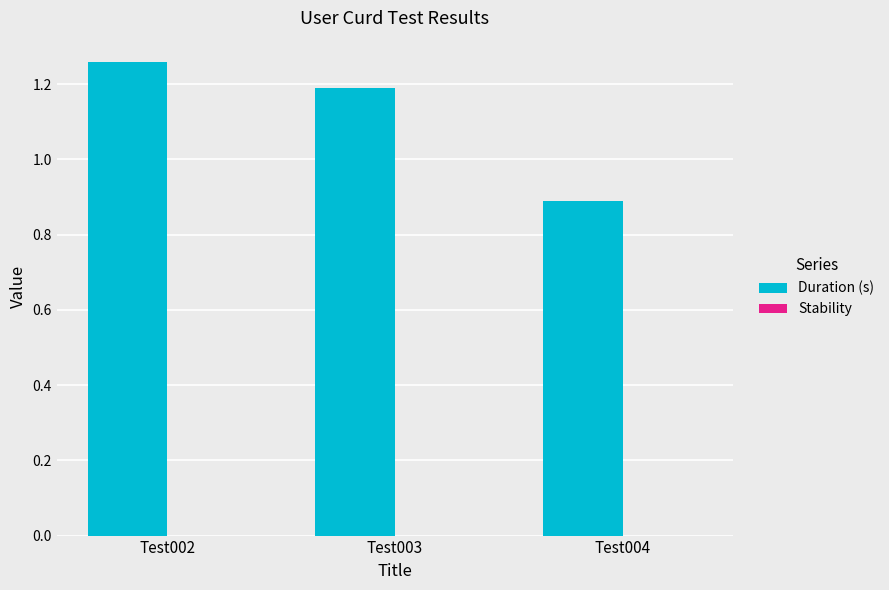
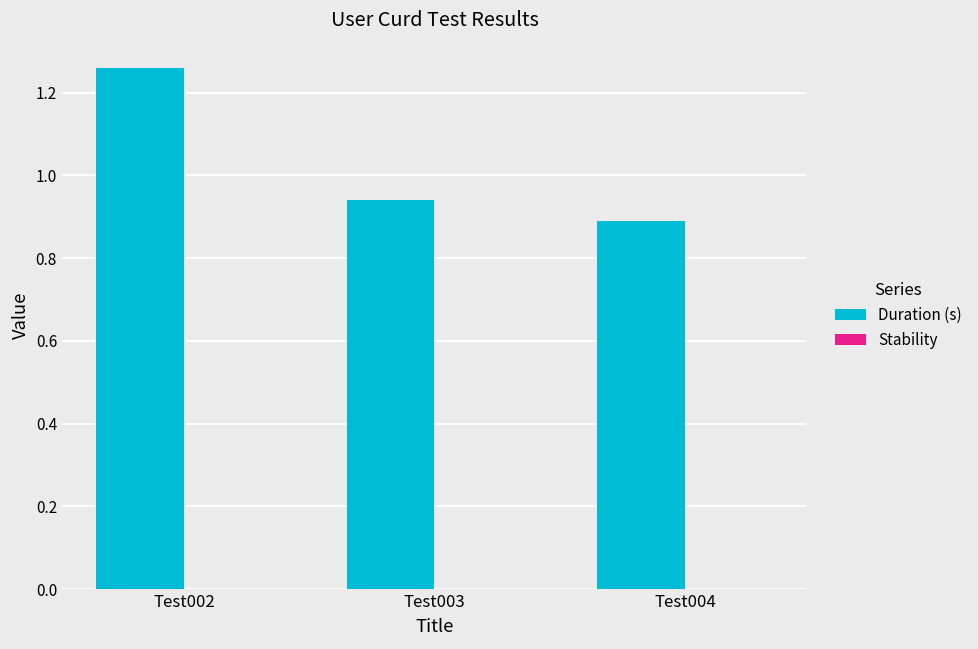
Duration (s), Test003: 1.19 -> 0.94
